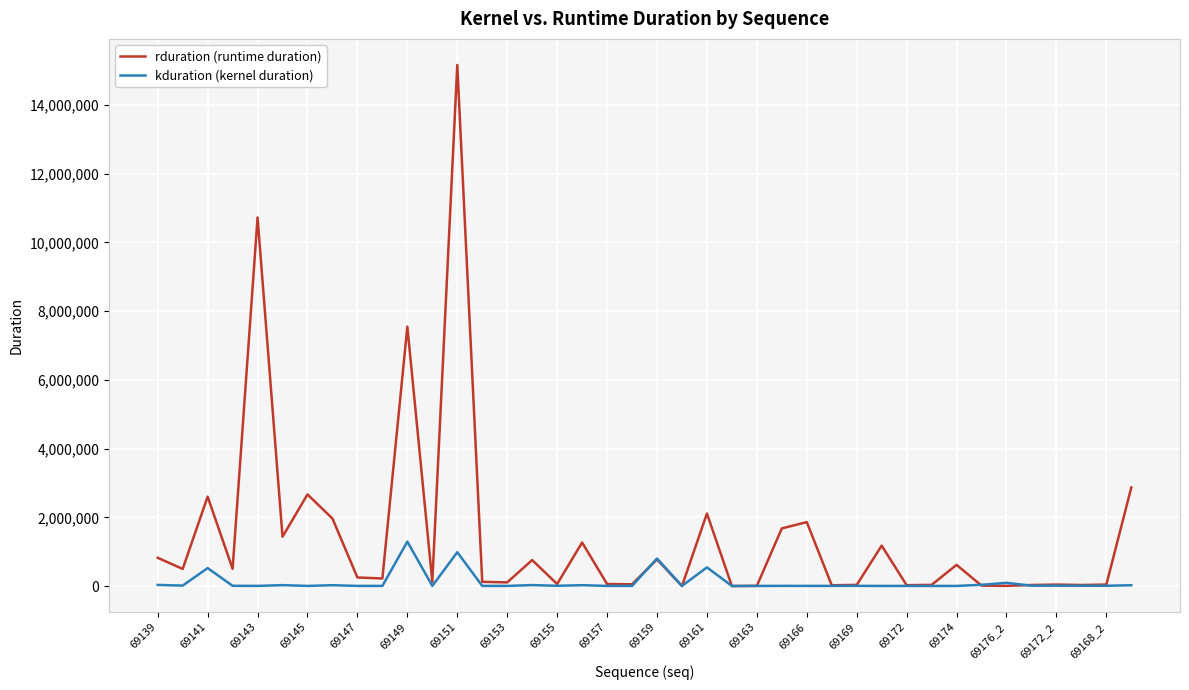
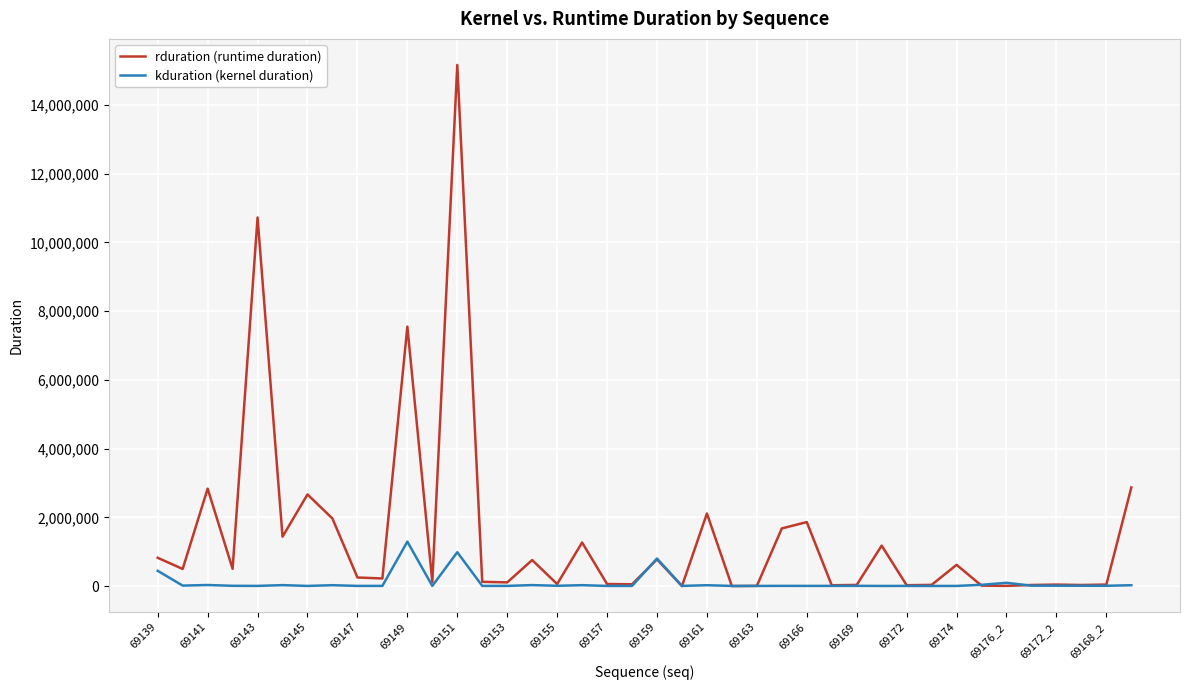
kduration (kernel duration), 69139: 0 -> 400,000
rduration (runtime duration), 69141: 2,600,000 -> 2,800,000
kduration (kernel duration), 69141: 500,000 -> 0
kduration (kernel duration), 69161: 500,000 -> 0
